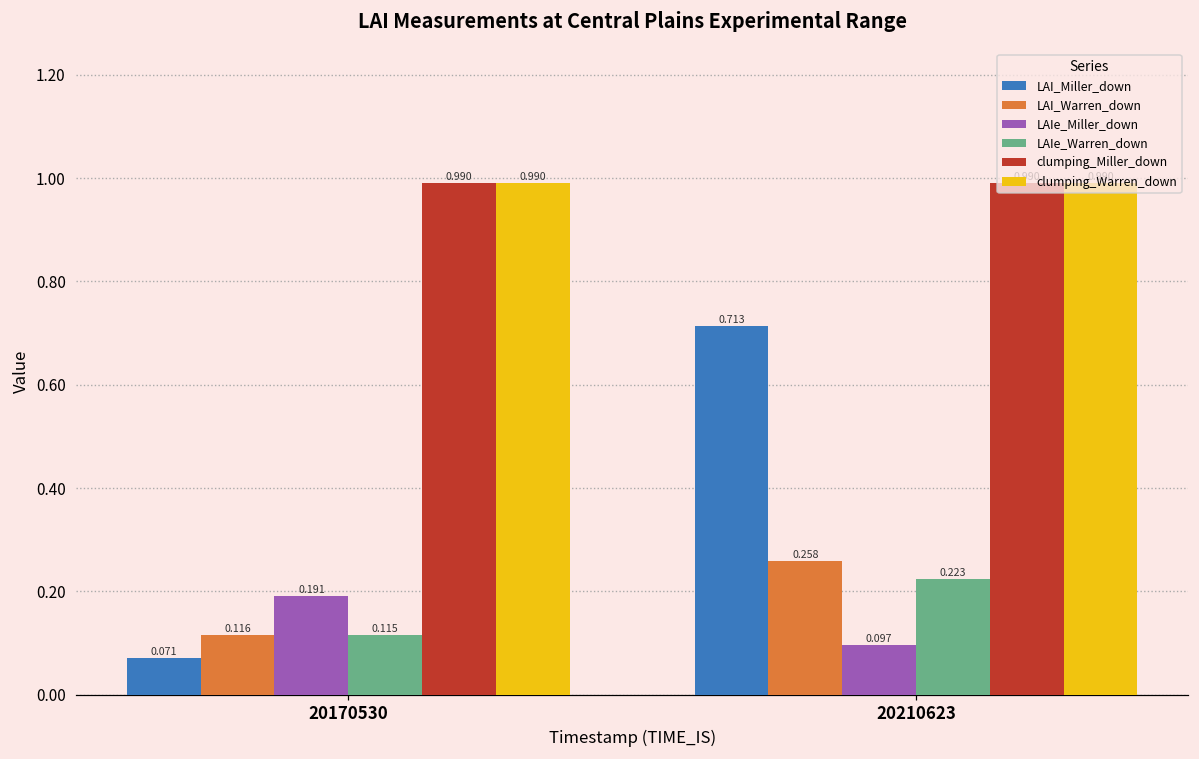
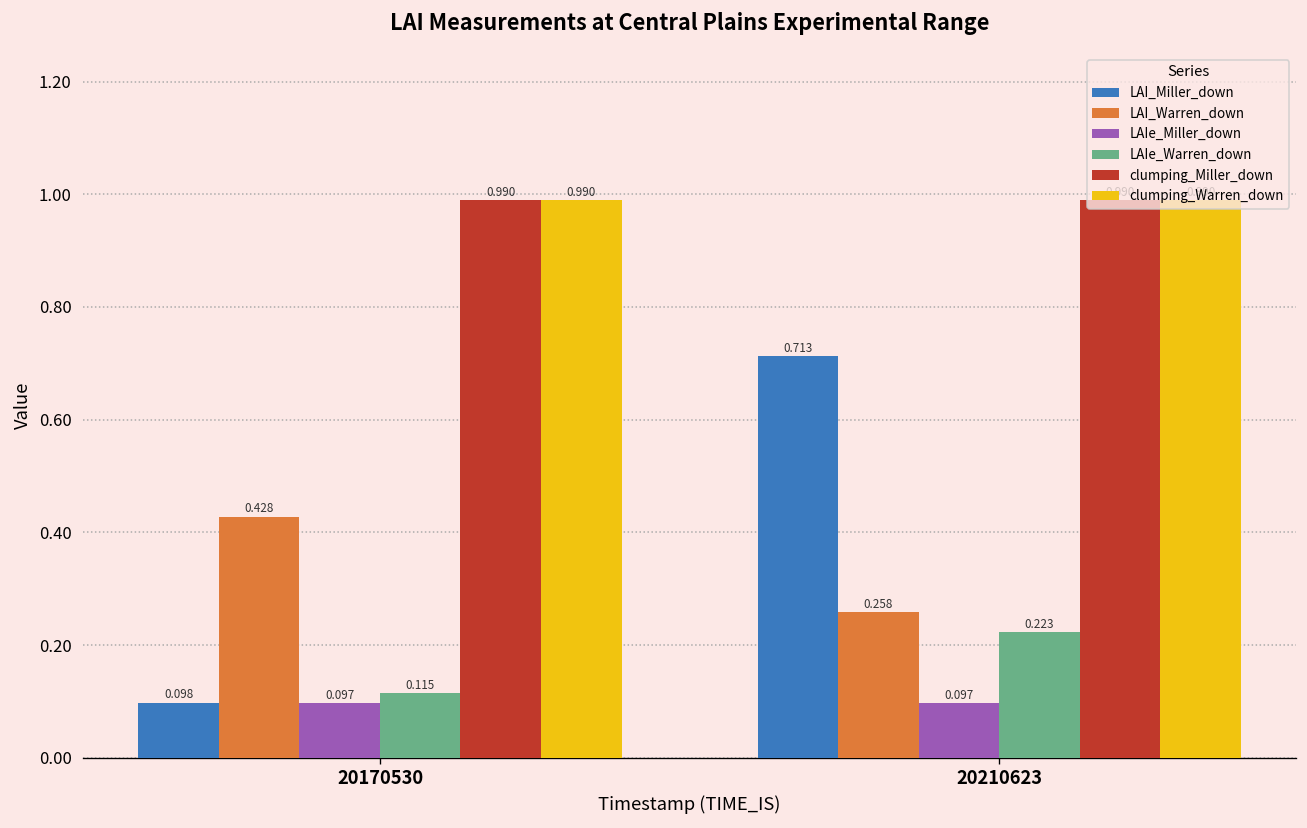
LAI_Miller_down, 20170530: 0.071 -> 0.098
LAI_Warren_down, 20170530: 0.116 -> 0.428
LAIe_Miller_down, 20170530: 0.191 -> 0.097
